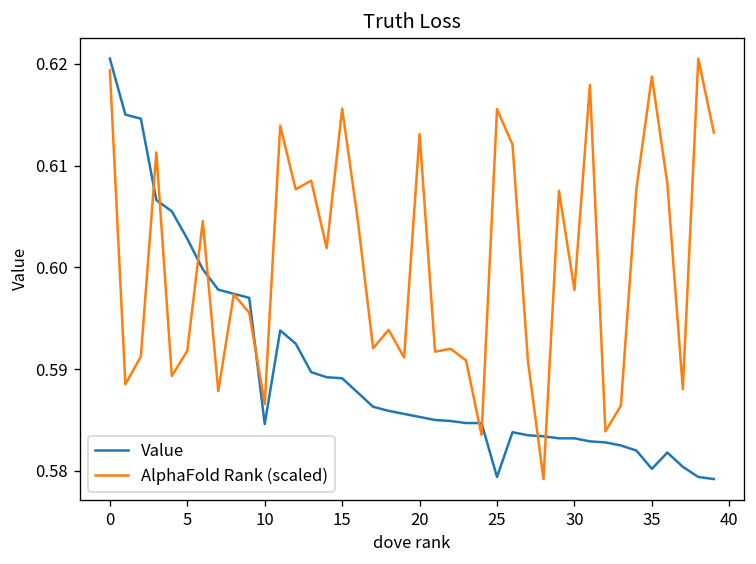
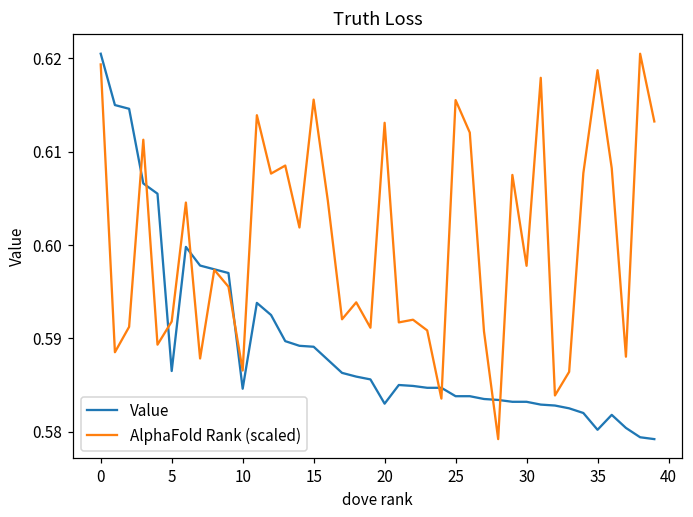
Value, 5: 0.603 -> 0.587
Value, 20: 0.585 -> 0.583
Value, 25: 0.579 -> 0.584
